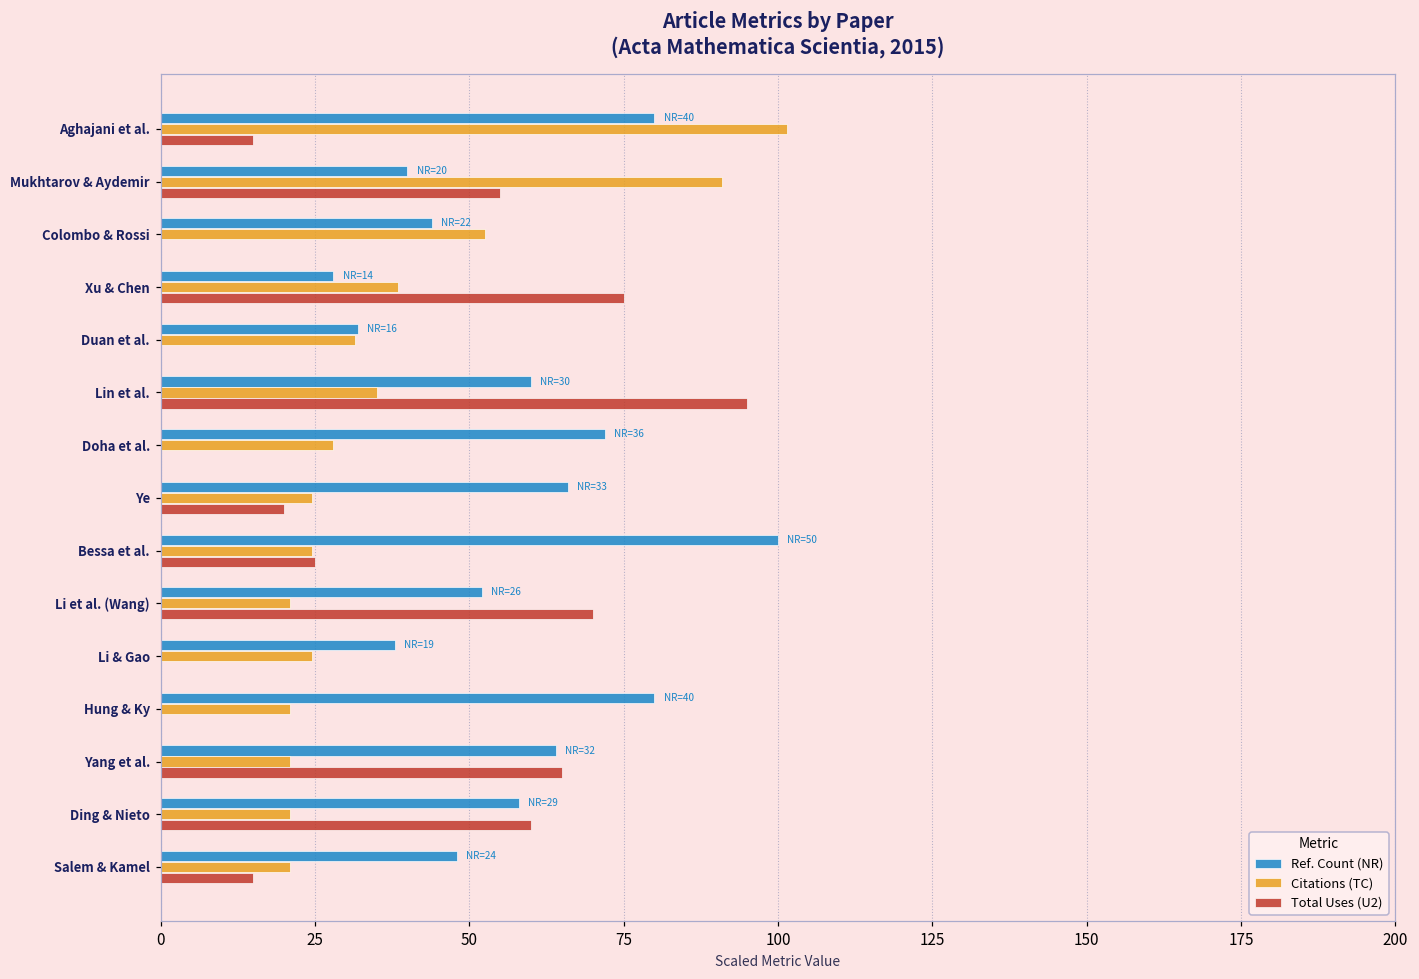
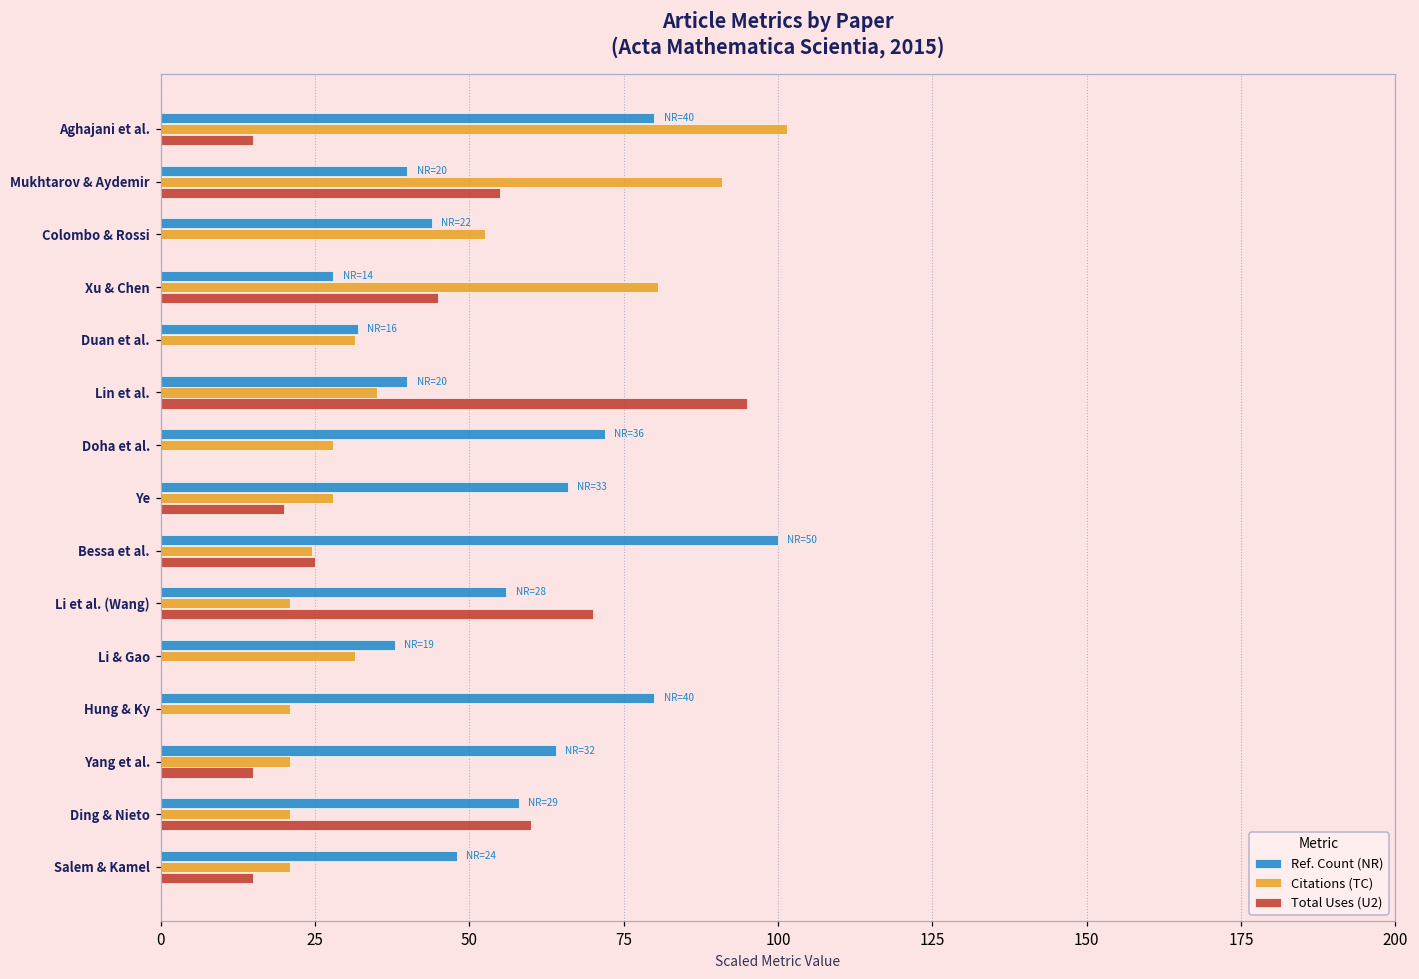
Citations (TC), Xu & Chen: 39 -> 81
Total Uses (U2), Xu & Chen: 75 -> 45
Ref. Count (NR), Lin et al.: 30 -> 20
Citations (TC), Ye: 25 -> 28
Ref. Count (NR), Li et al. (Wang): 26 -> 28
Citations (TC), Li & Gao: 25 -> 32
Total Uses (U2), Yang et al.: 65 -> 15
